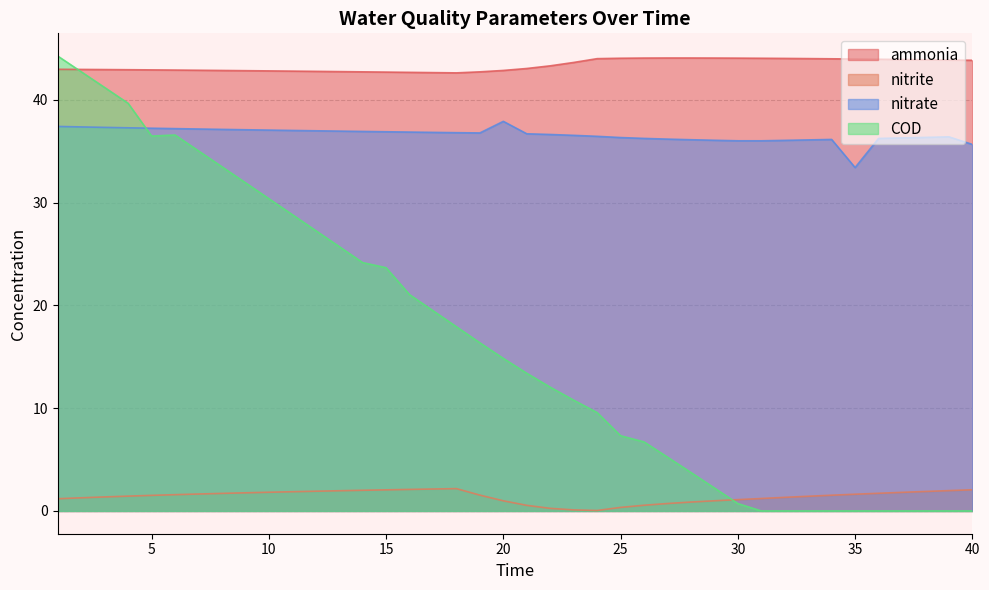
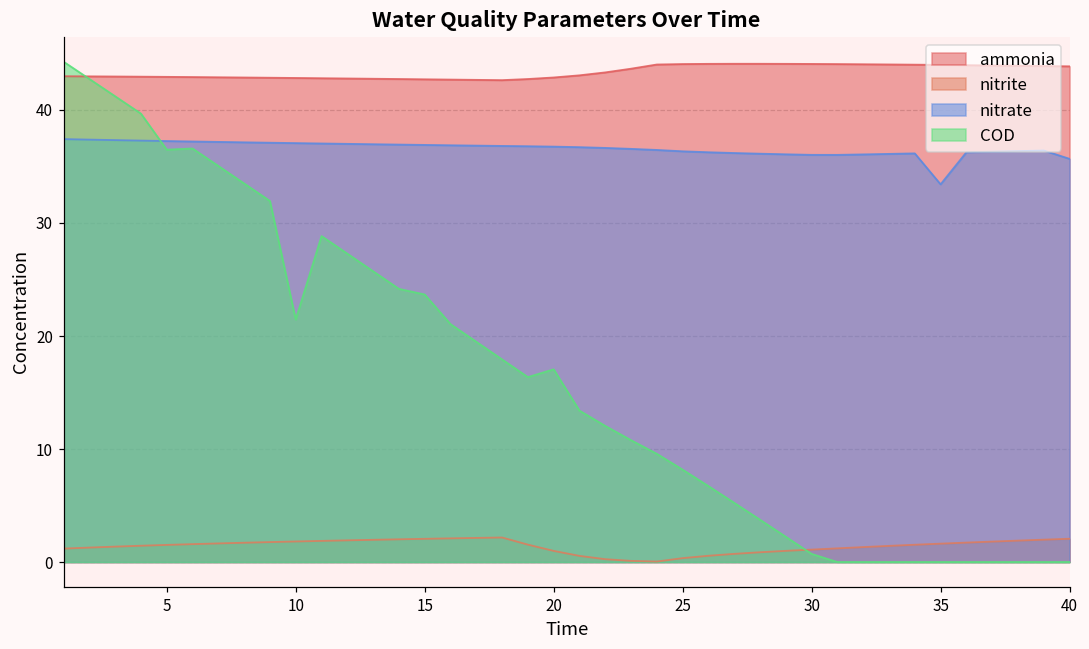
COD, 10: 30.4 -> 21.5
nitrate, 20: 37.9 -> 36.8
COD, 20: 14.8 -> 17.1
COD, 25: 7.3 -> 8.2
